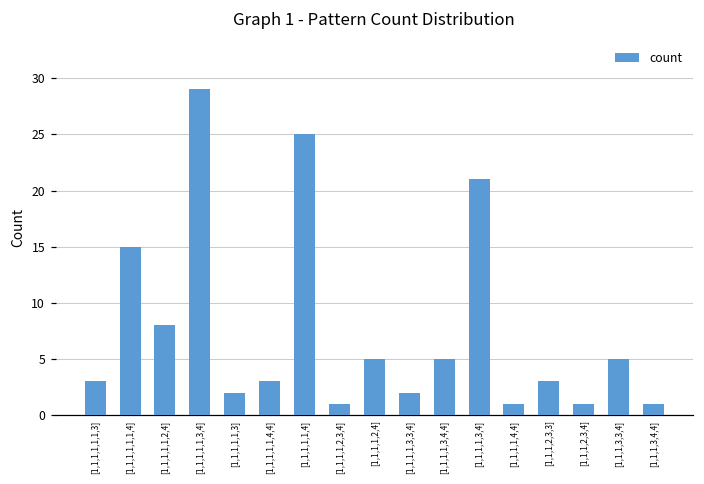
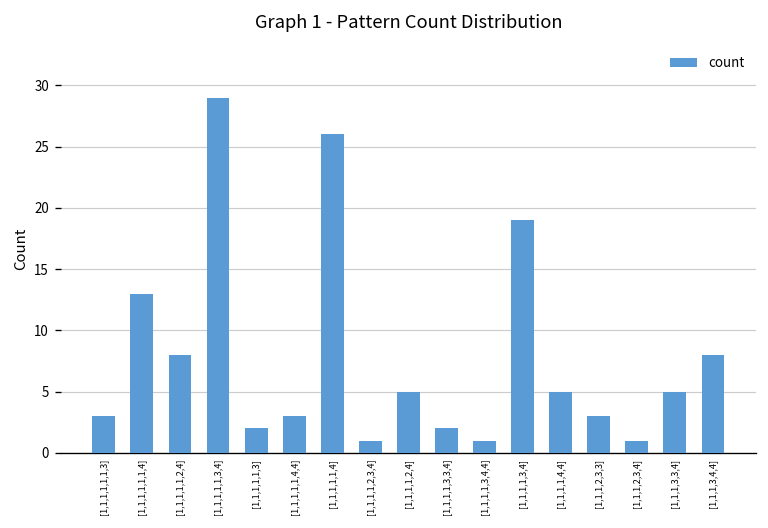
[1,1,1,1,1,1,4]: 15 -> 13
[1,1,1,1,1,4]: 25 -> 26
[1,1,1,1,3,4,4]: 5 -> 1
[1,1,1,1,3,4]: 21 -> 19
[1,1,1,1,4,4]: 1 -> 5
[1,1,1,3,4,4]: 1 -> 8
